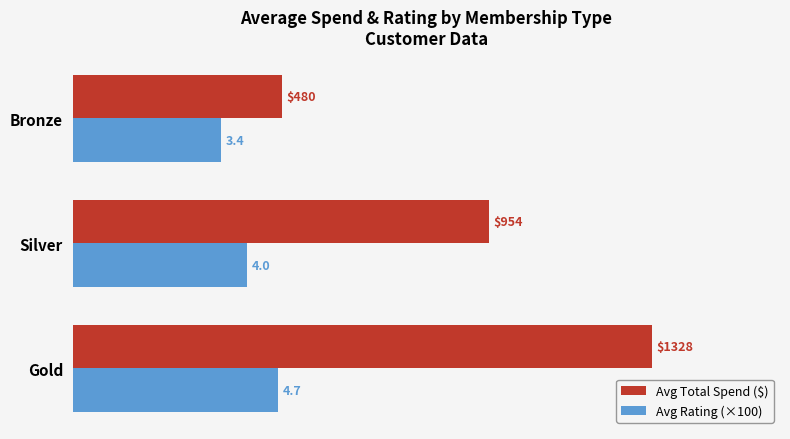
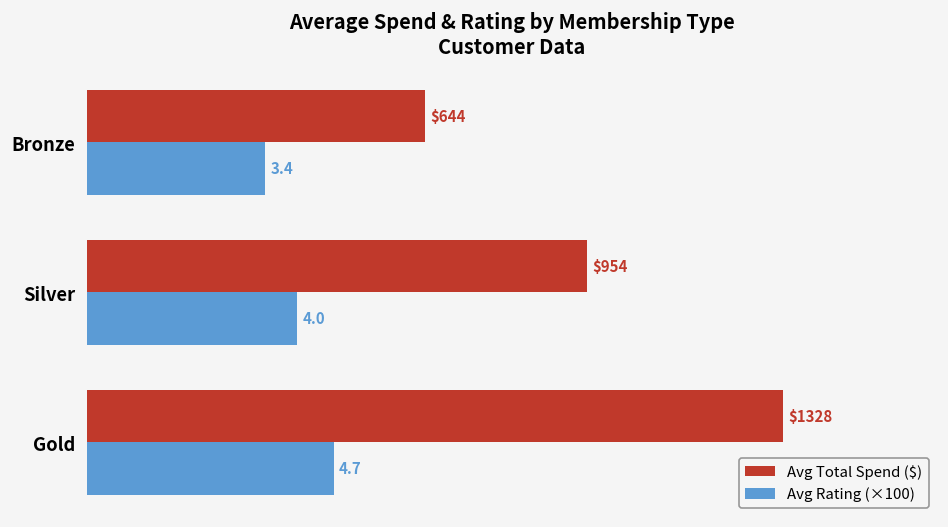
Avg Total Spend ($), Bronze: $480 -> $644
